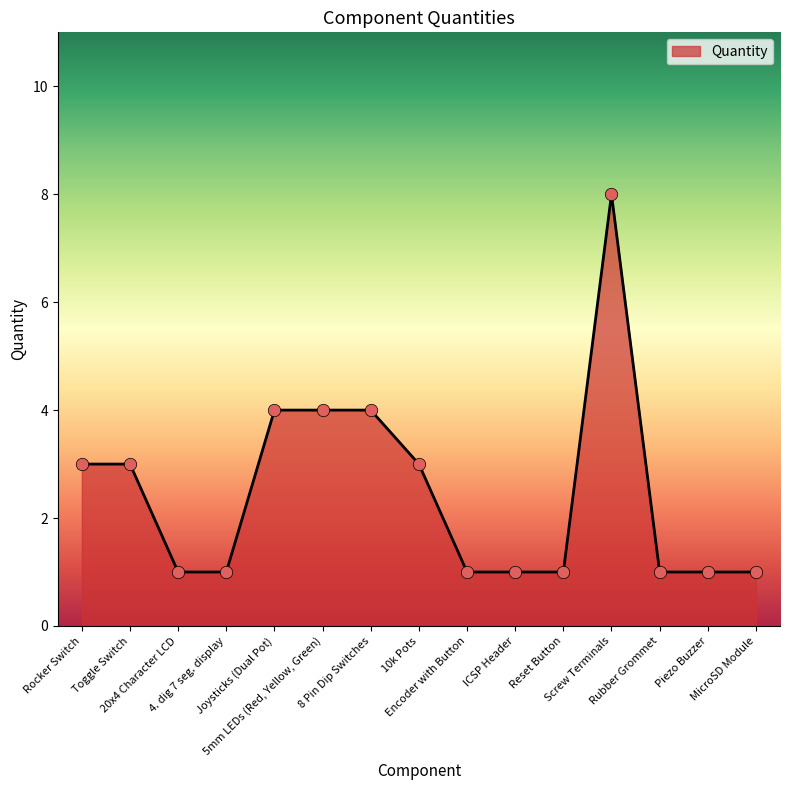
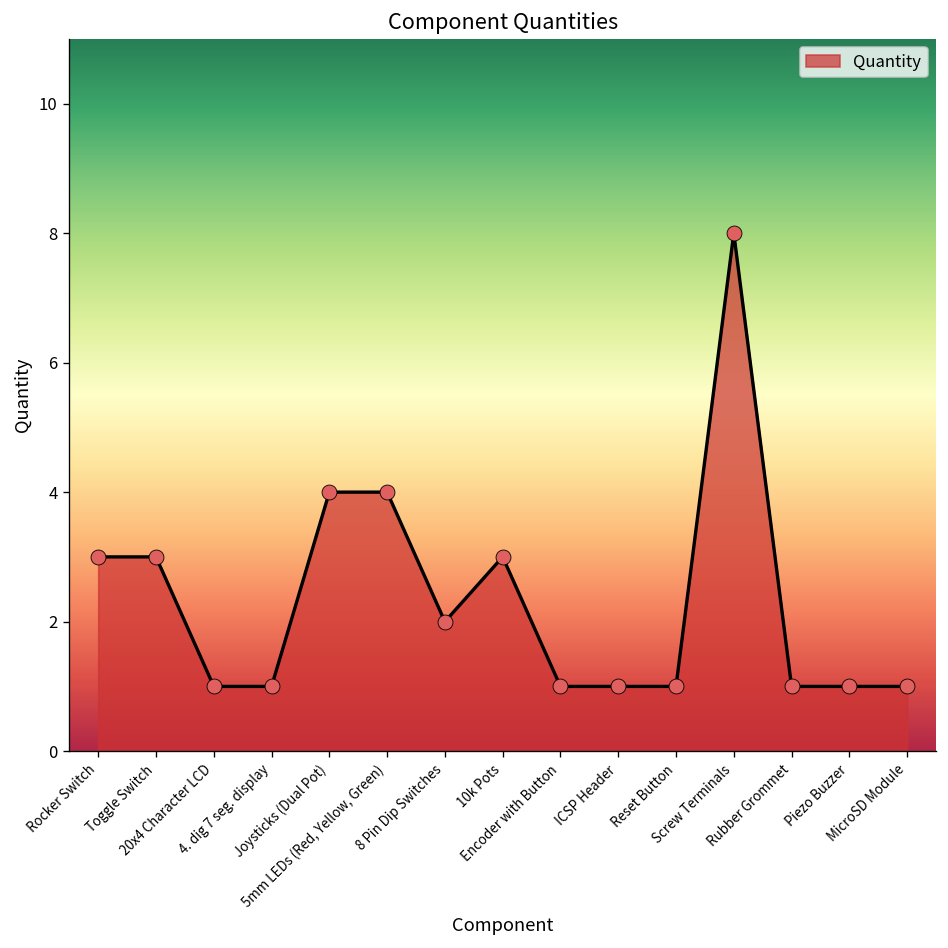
8 Pin Dip Switches: 4 -> 2
